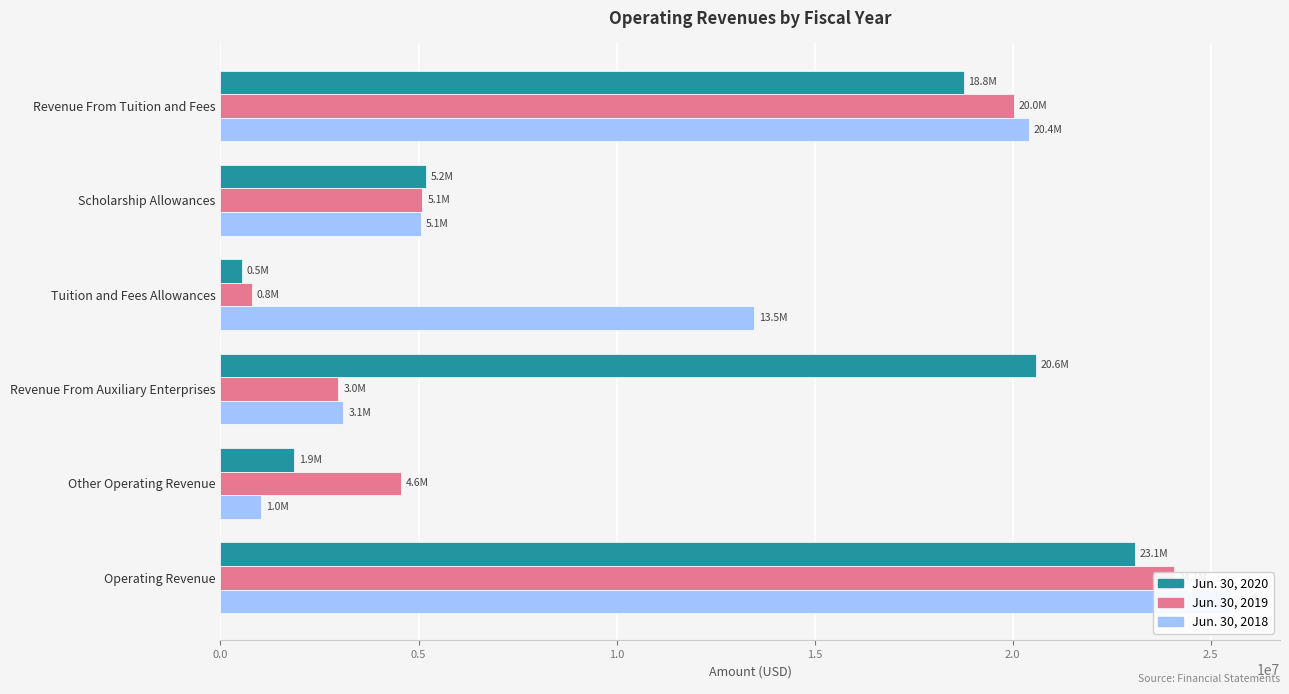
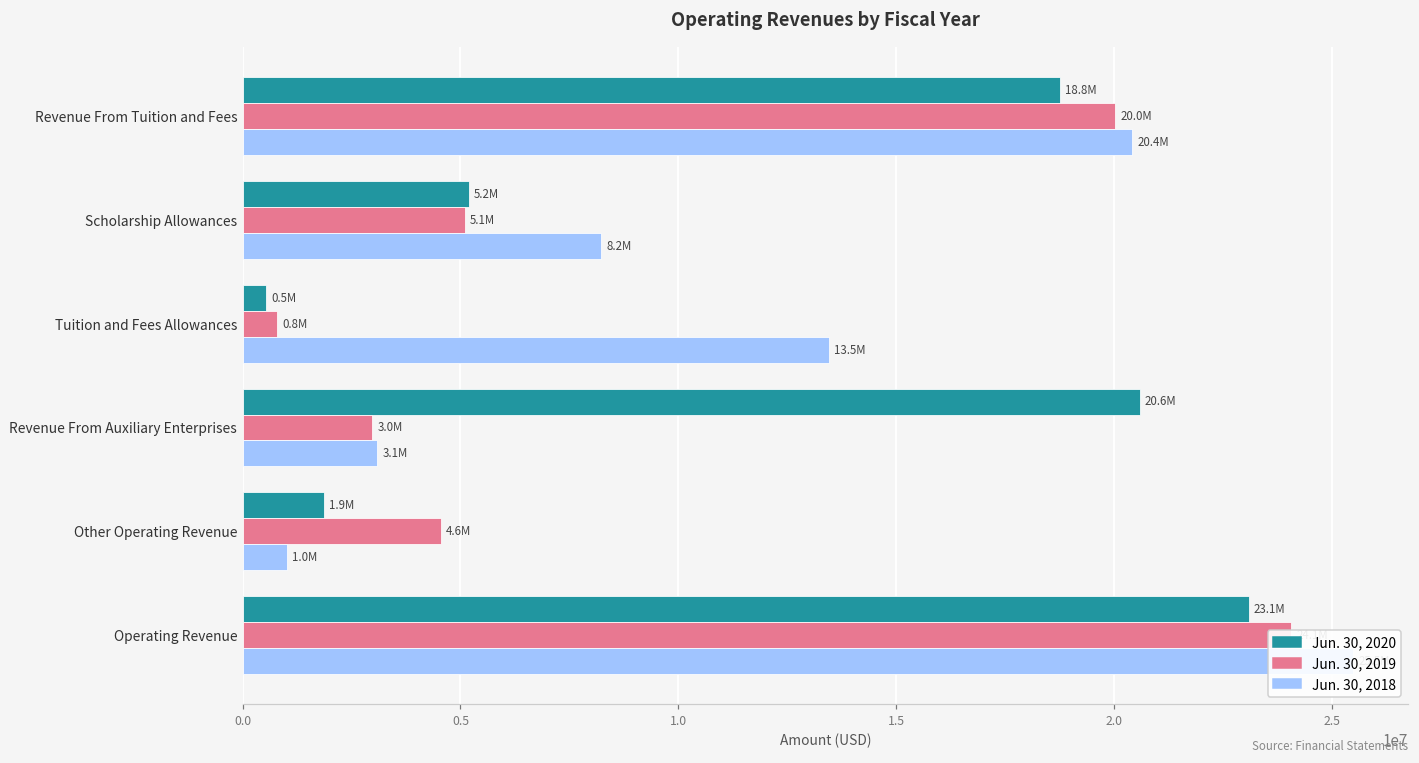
Jun. 30, 2018, Scholarship Allowances: 5.1M -> 8.2M
